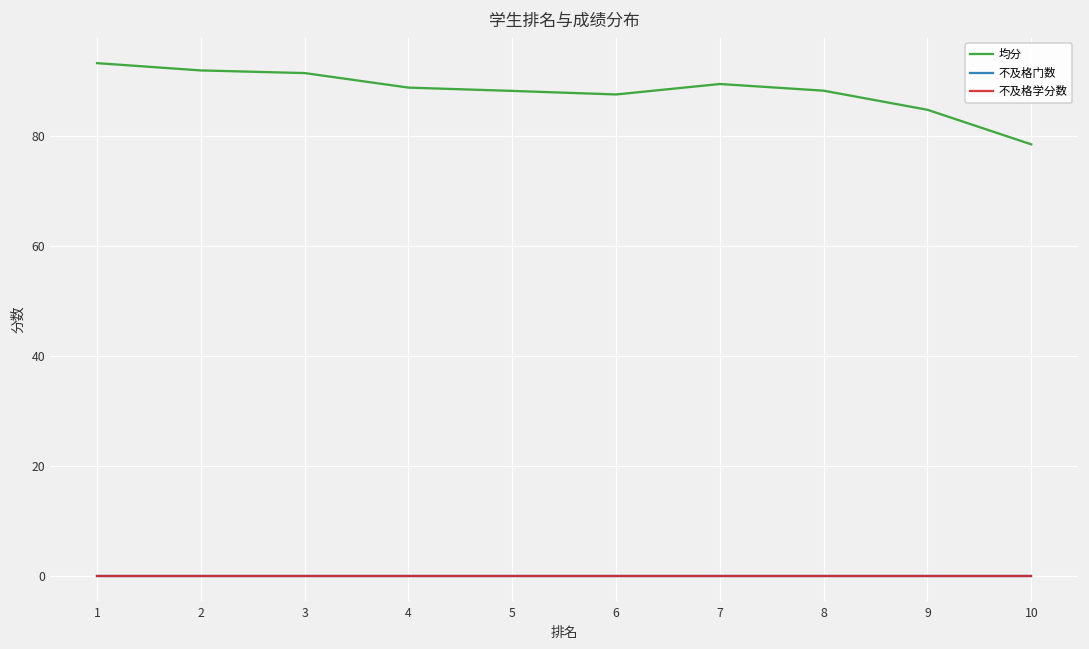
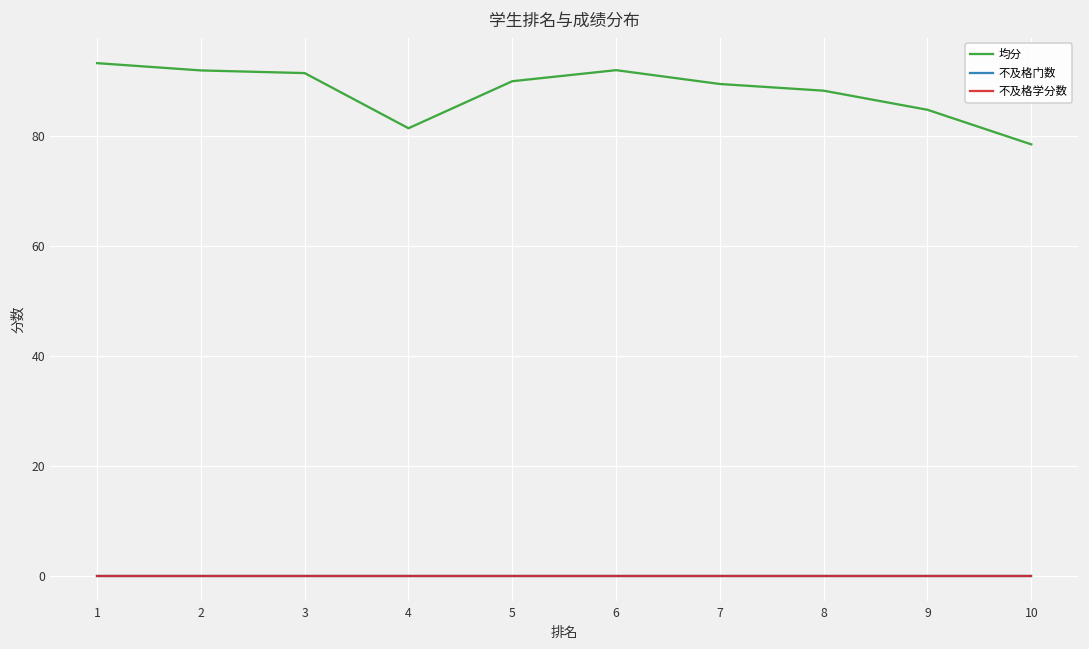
均分, 4: 89 -> 81
均分, 5: 88 -> 90
均分, 6: 87 -> 92
